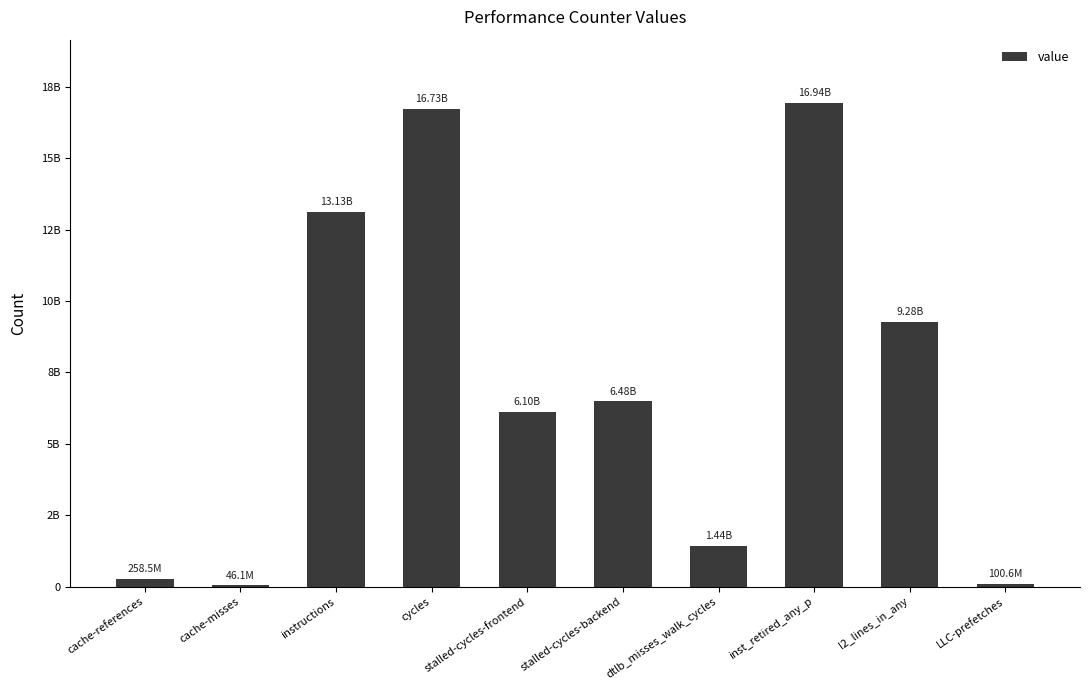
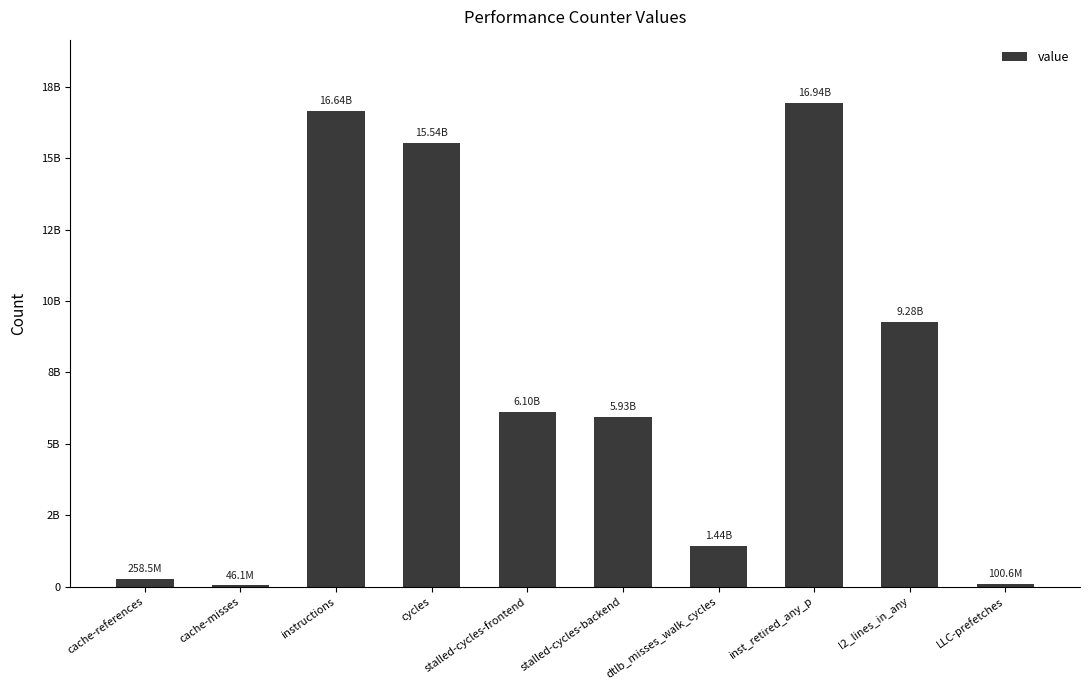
instructions: 13.13B -> 16.64B
cycles: 16.73B -> 15.54B
stalled-cycles-backend: 6.48B -> 5.93B
